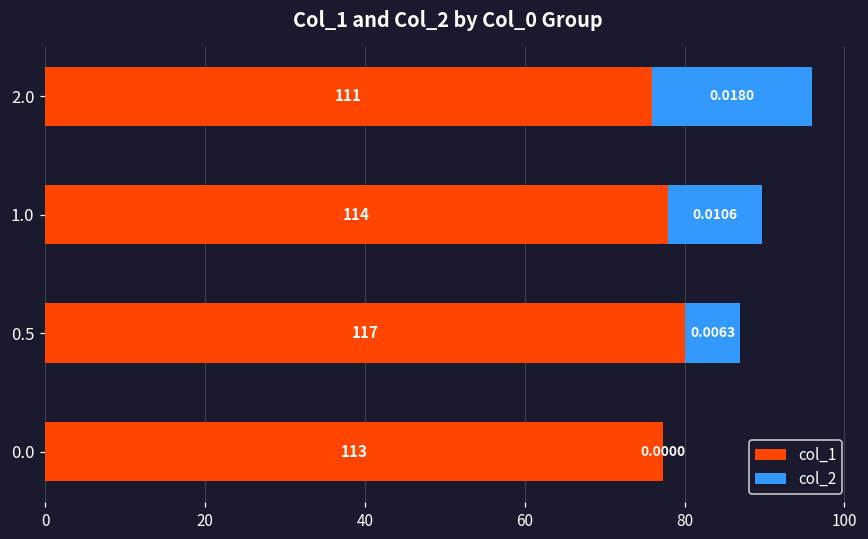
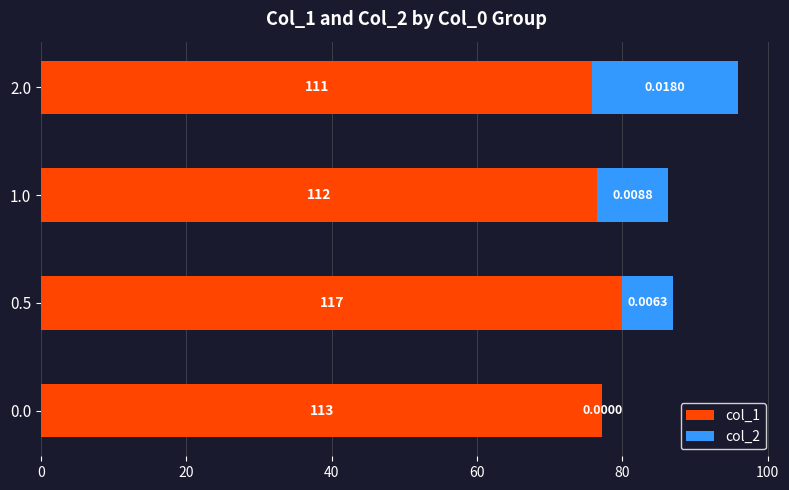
col_1, 1.0: 114 -> 112
col_2, 1.0: 0.0106 -> 0.0088
